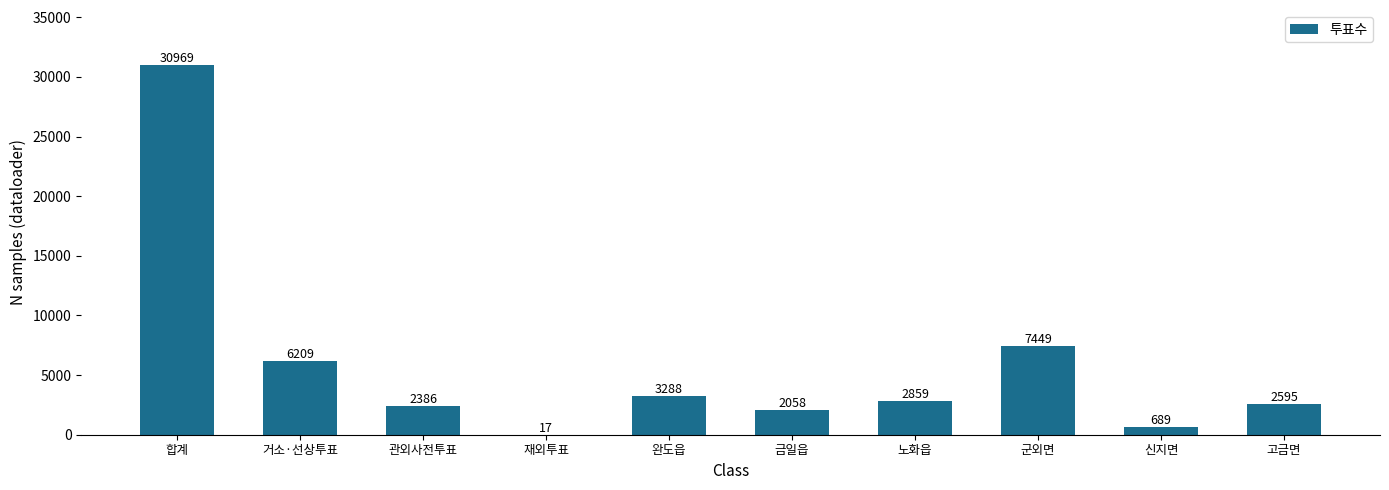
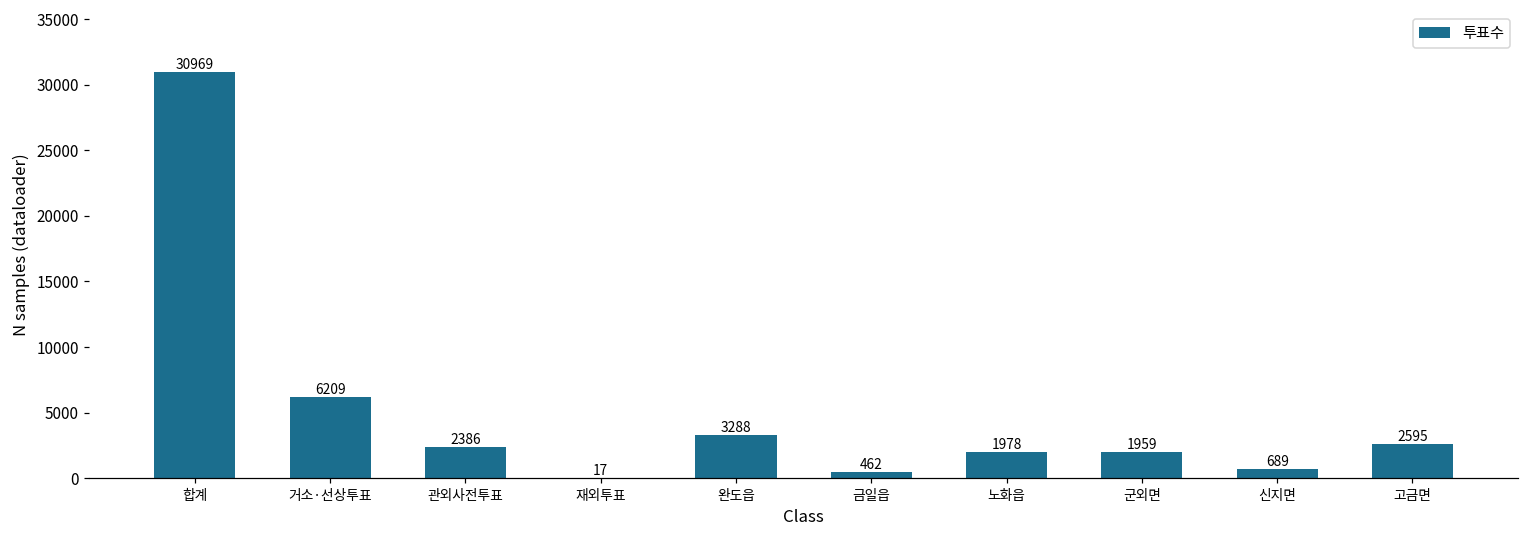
금일읍: 2058 -> 462
노화읍: 2859 -> 1978
군외면: 7449 -> 1959
